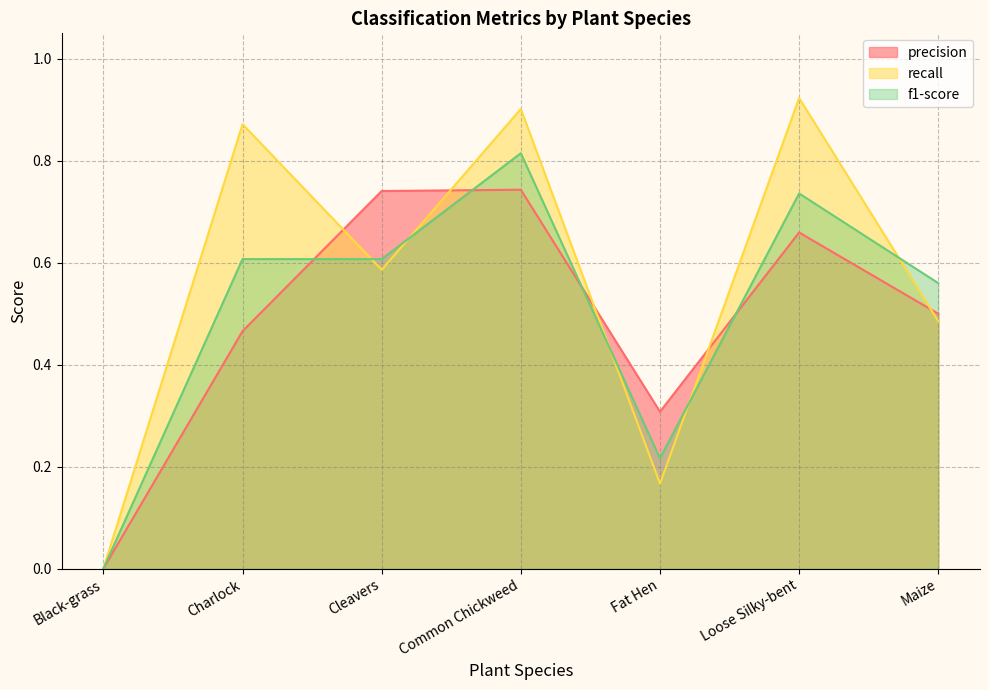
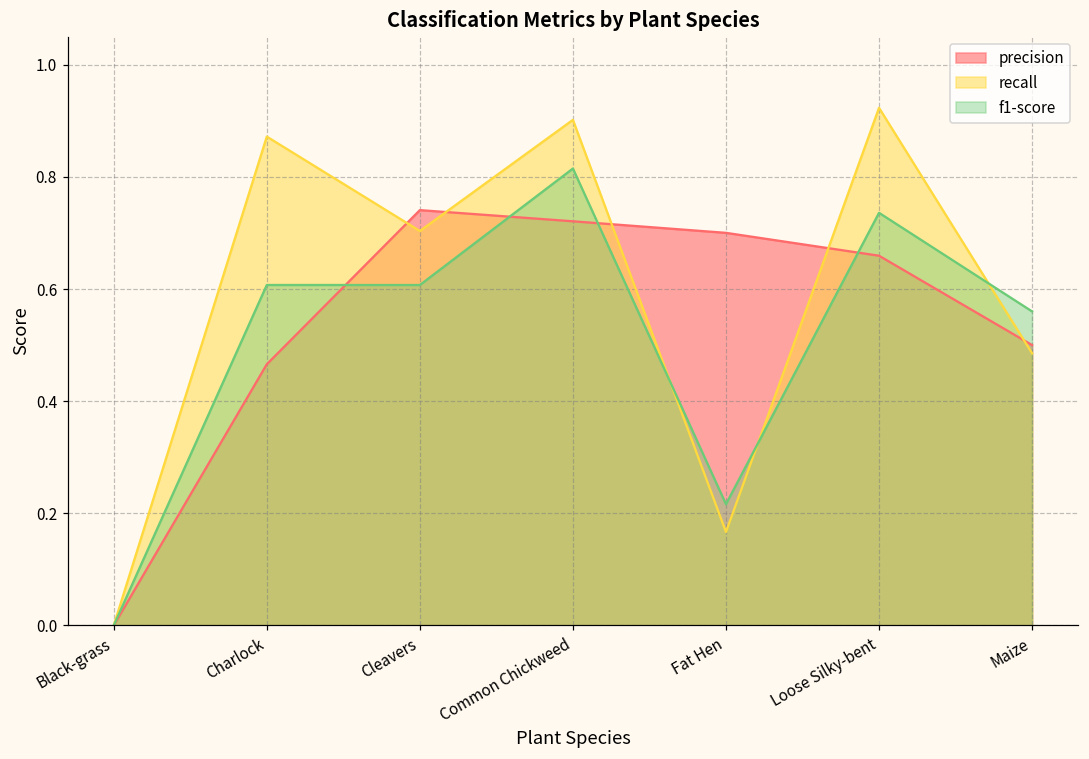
recall, Cleavers: 0.59 -> 0.70
precision, Common Chickweed: 0.74 -> 0.72
precision, Fat Hen: 0.31 -> 0.70
